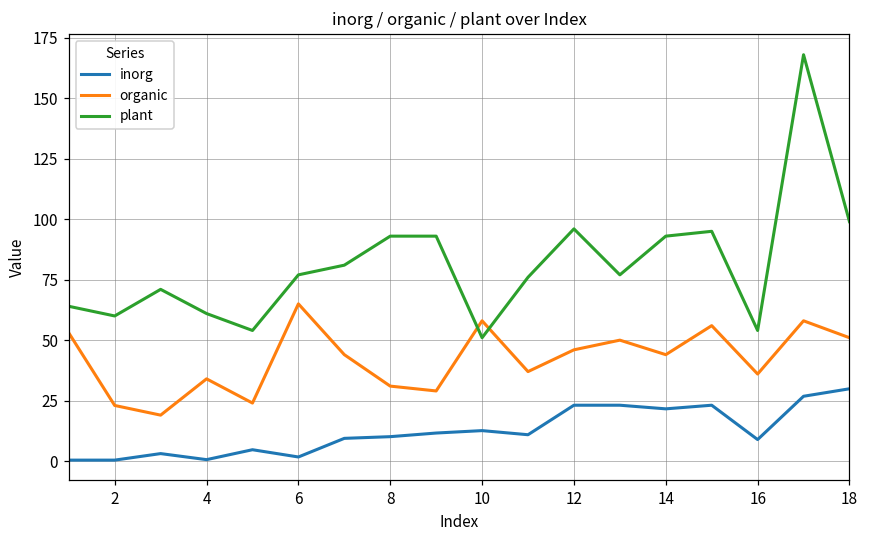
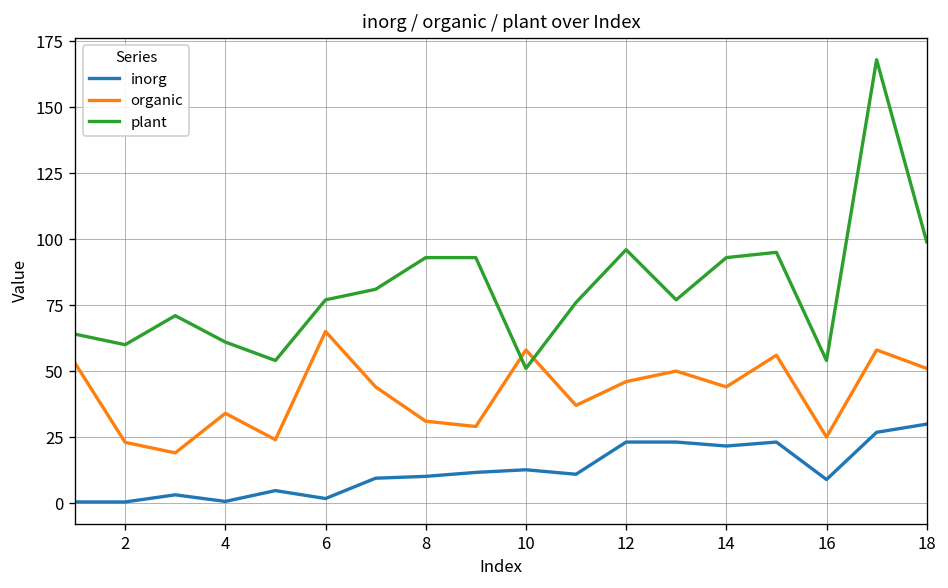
organic, 16: 36 -> 25
